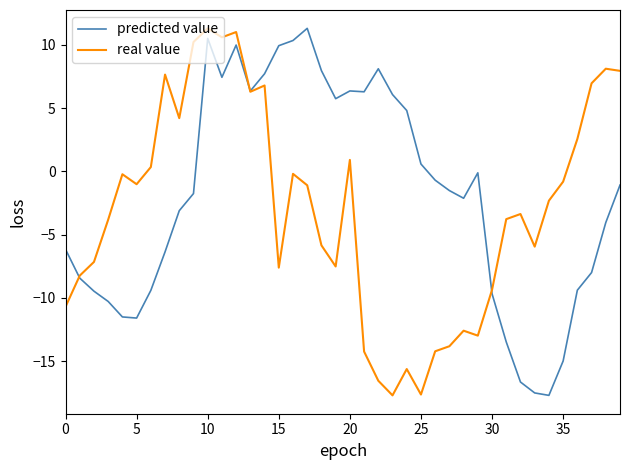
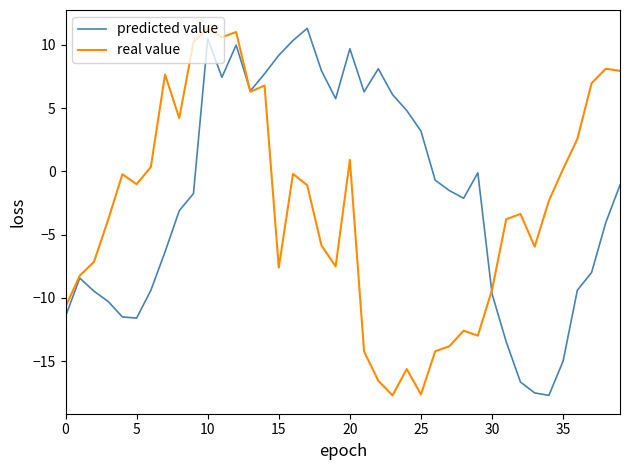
predicted value, 0: -6.2 -> -11.5
predicted value, 15: 9.9 -> 9.2
predicted value, 20: 6.3 -> 9.7
predicted value, 25: 0.6 -> 3.2
real value, 35: -0.8 -> 0.2
